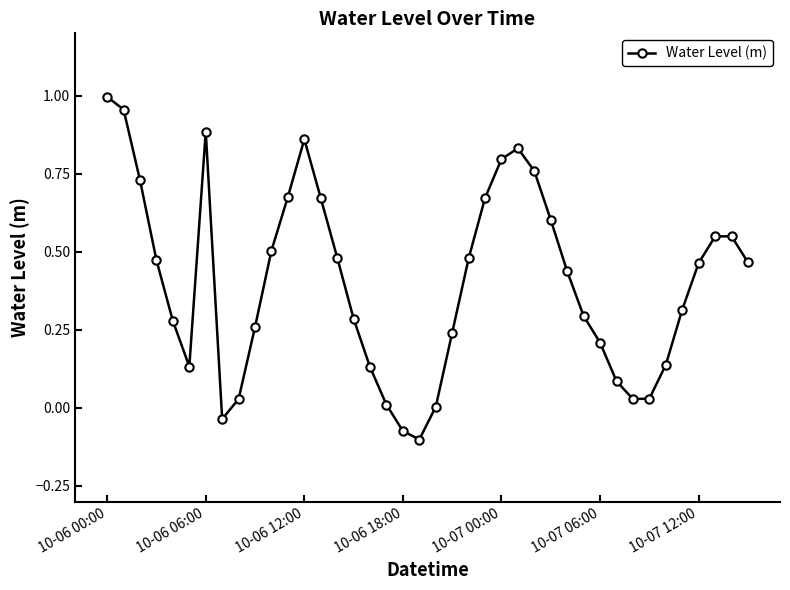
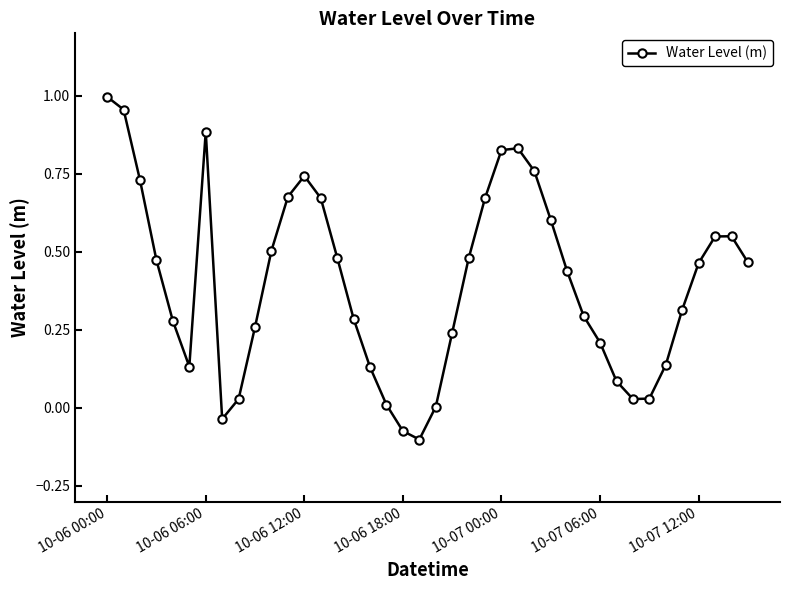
10-06 12:00: 0.86 -> 0.74
10-07 00:00: 0.80 -> 0.83
